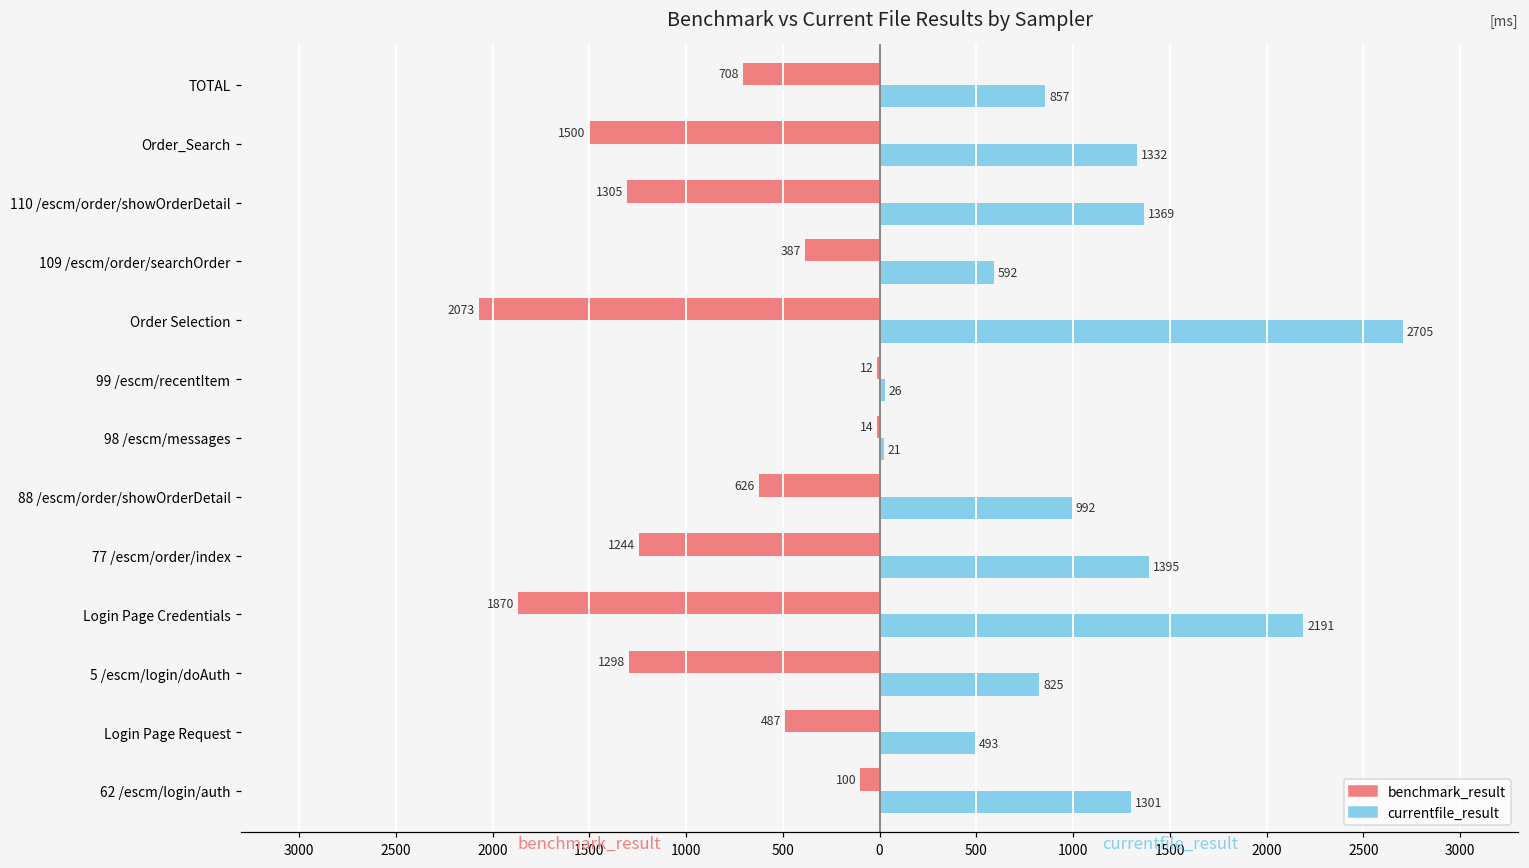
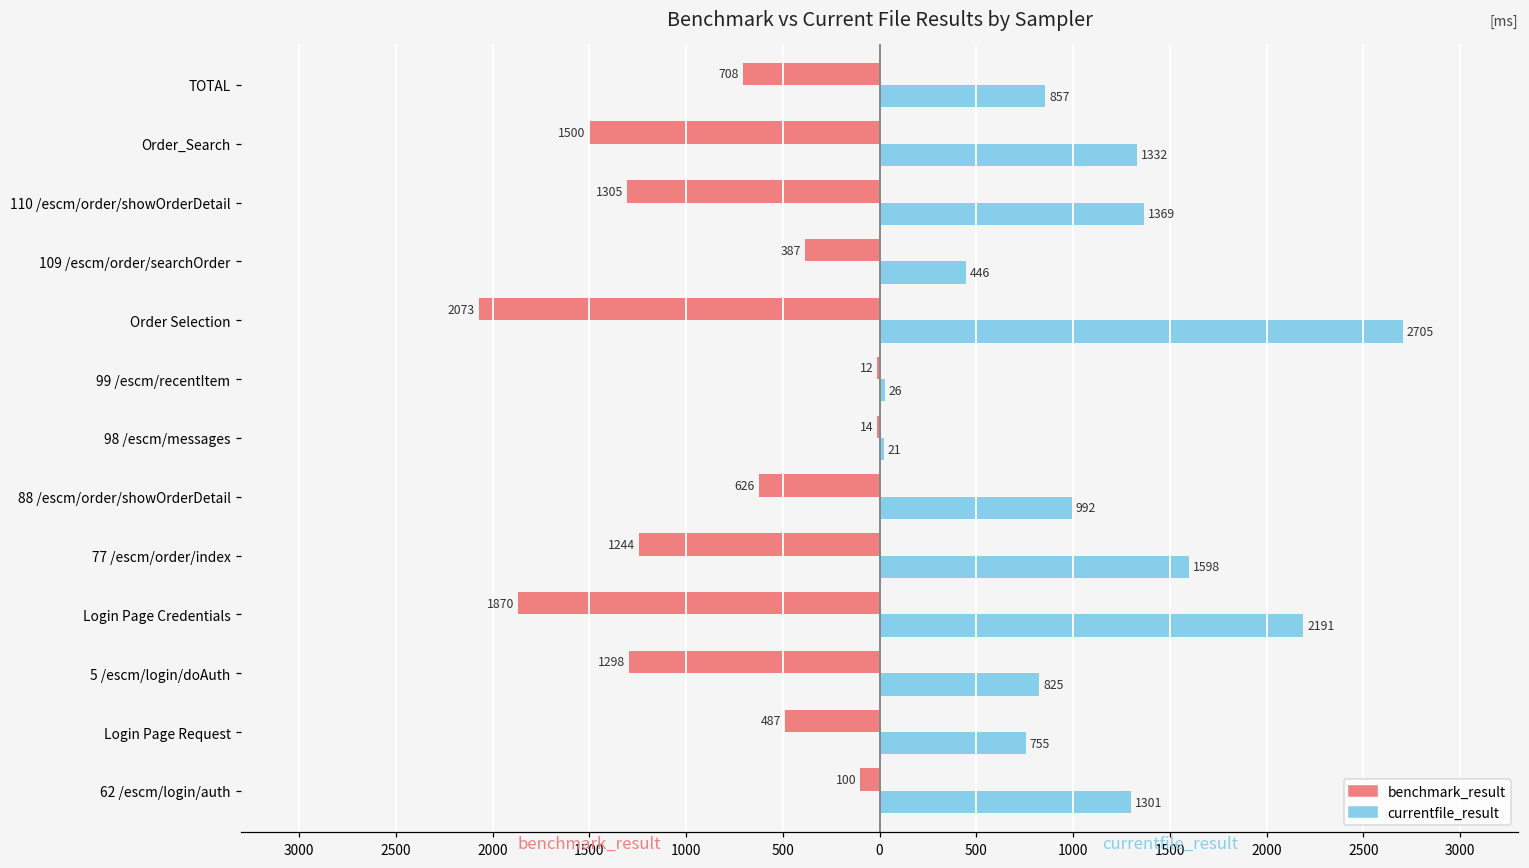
currentfile_result, 109 /escm/order/searchOrder: 592 -> 446
currentfile_result, 77 /escm/order/index: 1395 -> 1598
currentfile_result, Login Page Request: 493 -> 755
